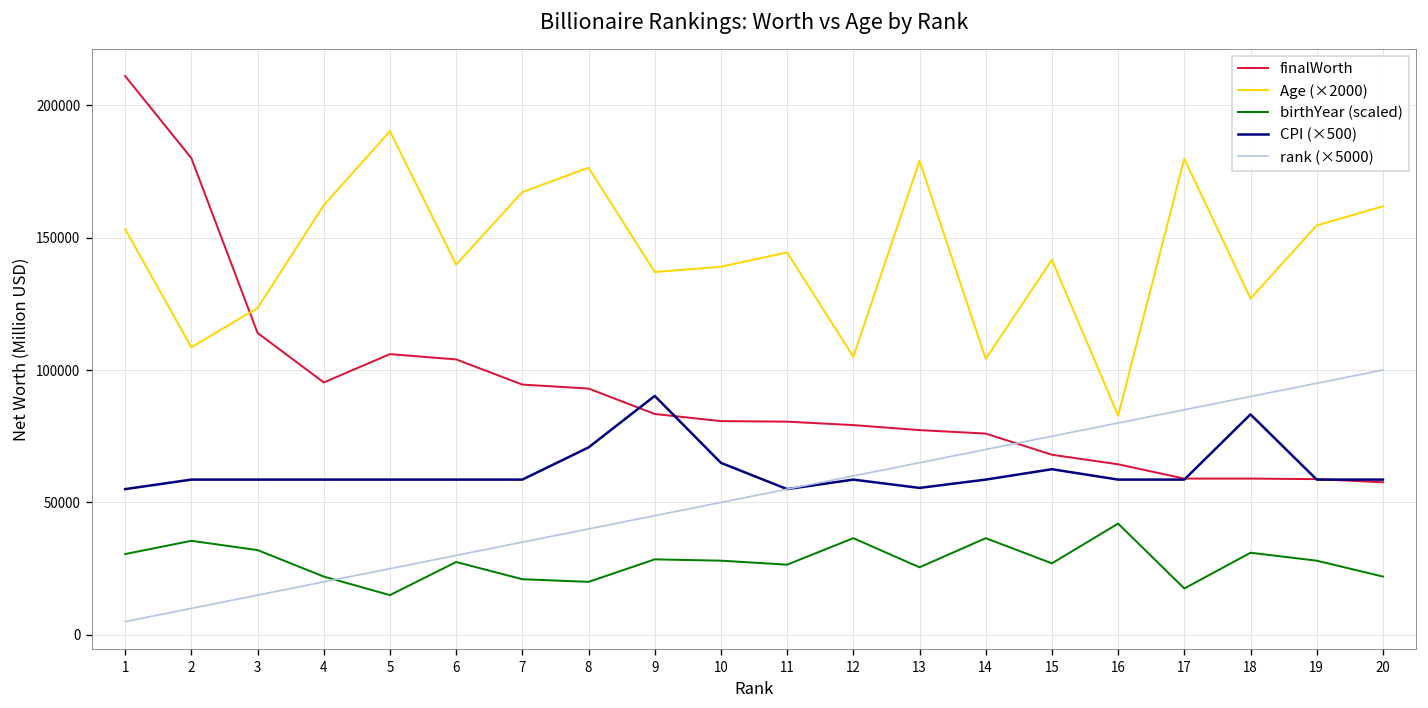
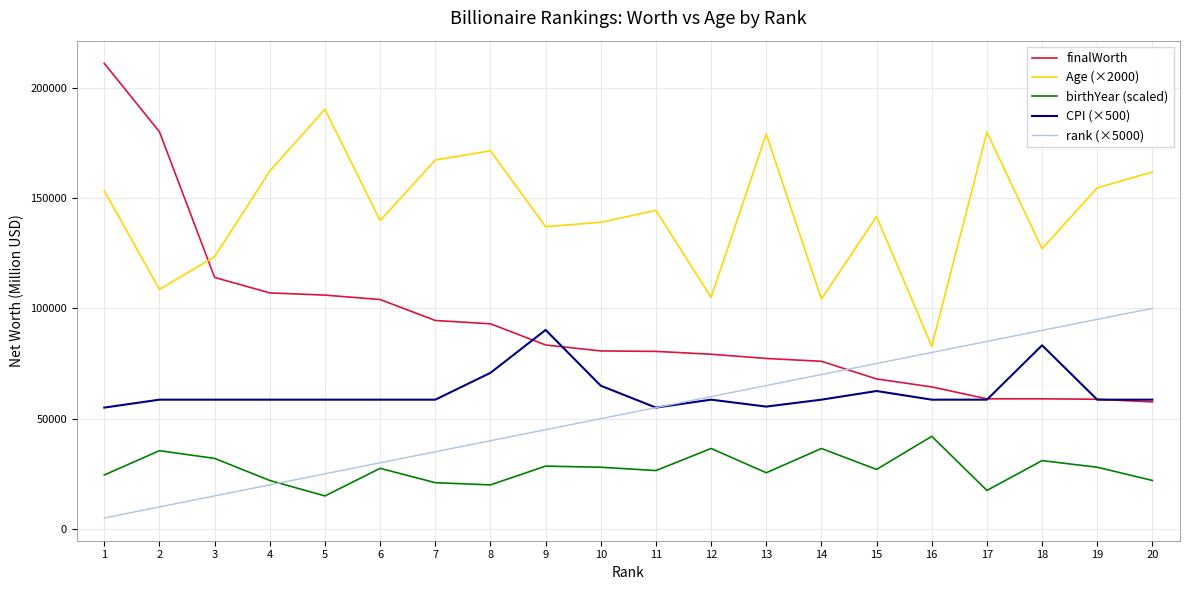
birthYear (scaled), 1: 31000 -> 25000
finalWorth, 4: 95000 -> 107000
Age (×2000), 8: 176000 -> 171000
